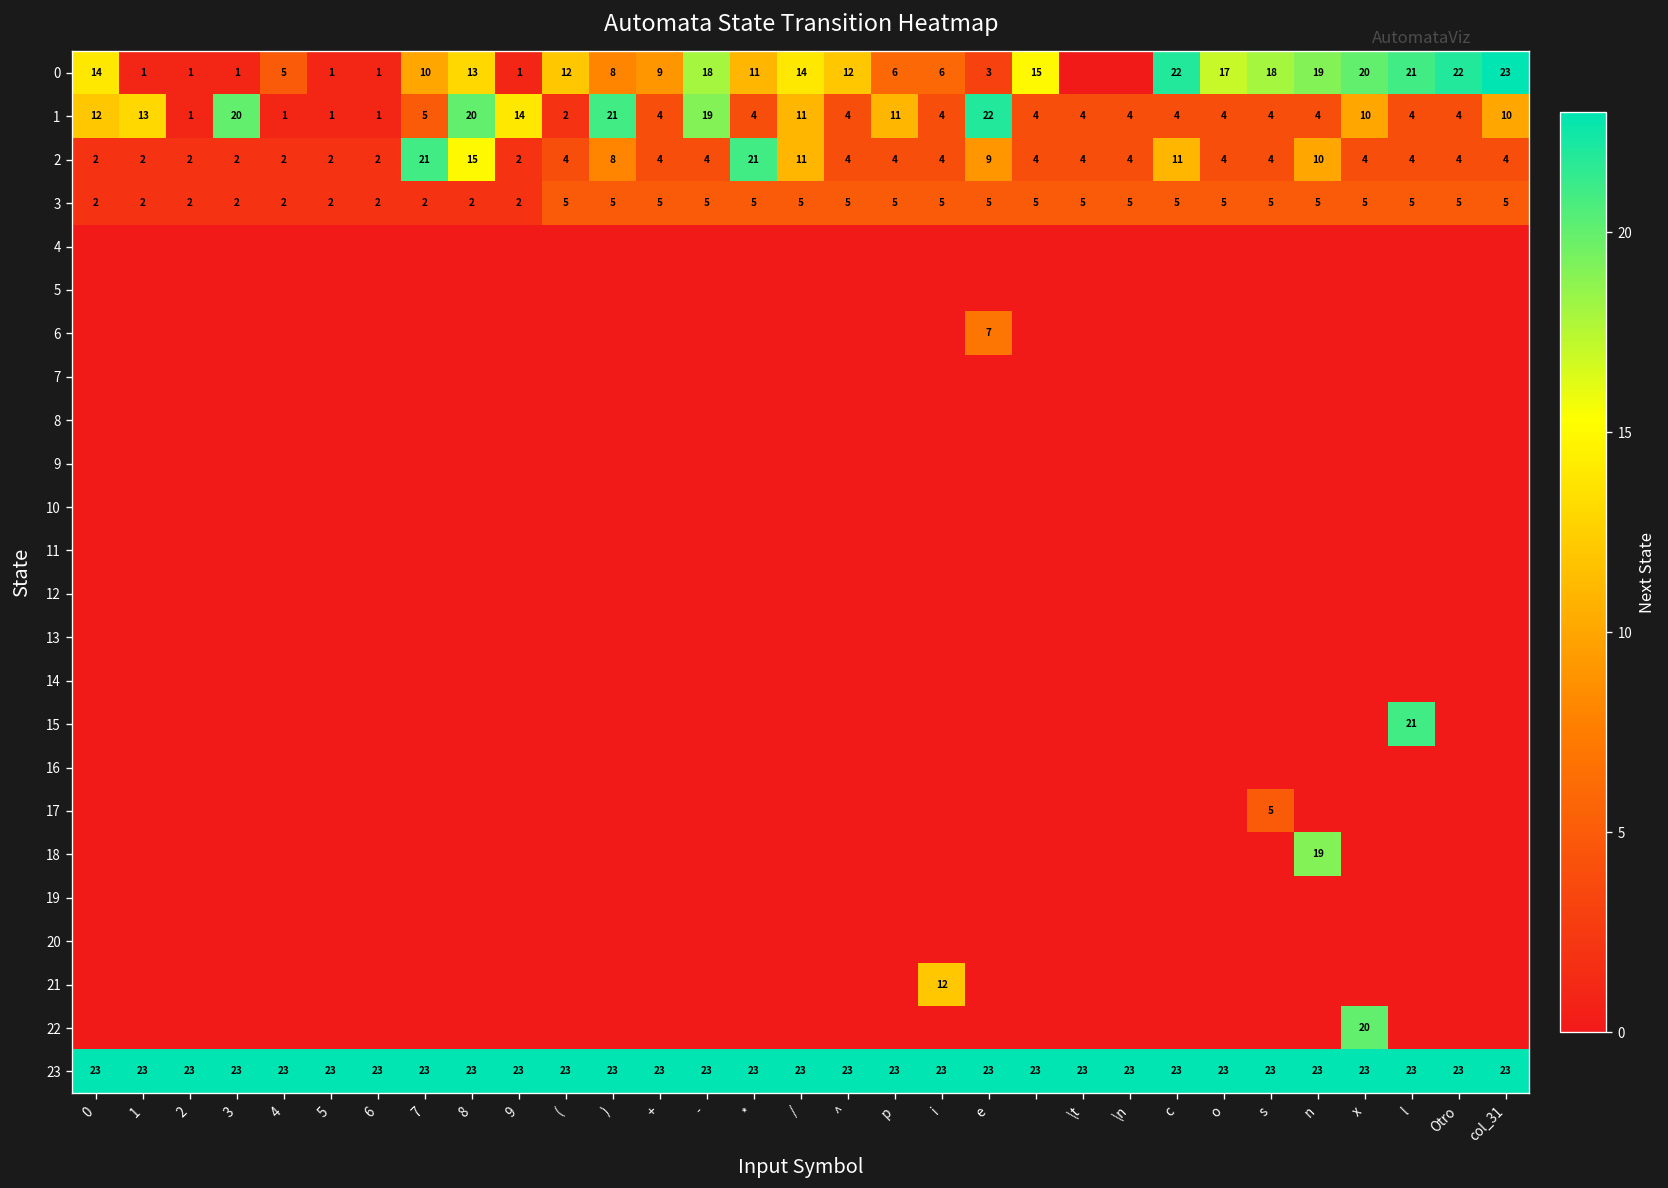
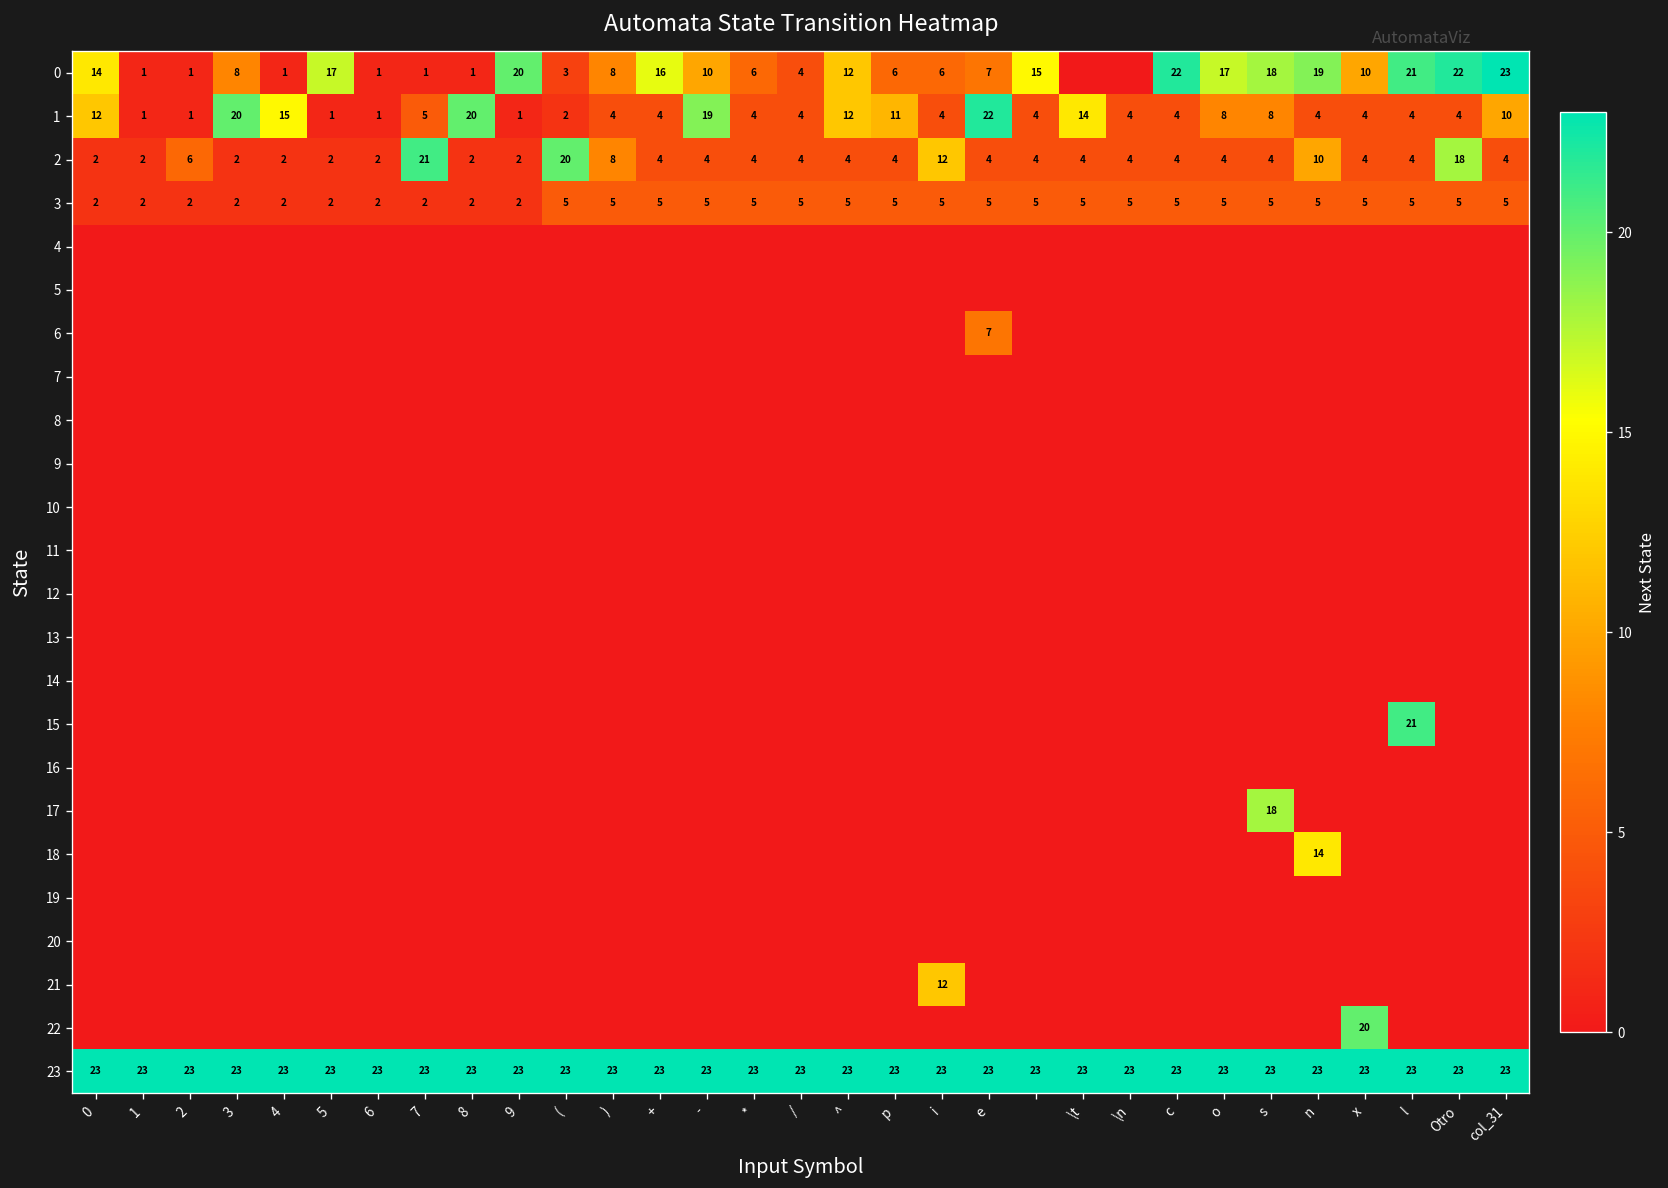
0, 3: 1 -> 8
0, 4: 5 -> 1
0, 5: 1 -> 17
0, 7: 10 -> 1
0, 8: 13 -> 1
0, 9: 1 -> 20
0, (: 12 -> 3
0, +: 9 -> 16
0, -: 18 -> 10
0, *: 11 -> 6
0, /: 14 -> 4
0, e: 3 -> 7
0, x: 20 -> 10
1, 1: 13 -> 1
1, 4: 1 -> 15
1, 9: 14 -> 1
1, ): 21 -> 4
1, /: 11 -> 4
1, ^: 4 -> 12
1, \t: 4 -> 14
1, o: 4 -> 8
1, s: 4 -> 8
1, x: 10 -> 4
2, 2: 2 -> 6
2, 8: 15 -> 2
2, (: 4 -> 20
2, *: 21 -> 4
2, /: 11 -> 4
2, i: 4 -> 12
2, e: 9 -> 4
2, c: 11 -> 4
2, Otro: 4 -> 18
17, s: 5 -> 18
18, n: 19 -> 14
